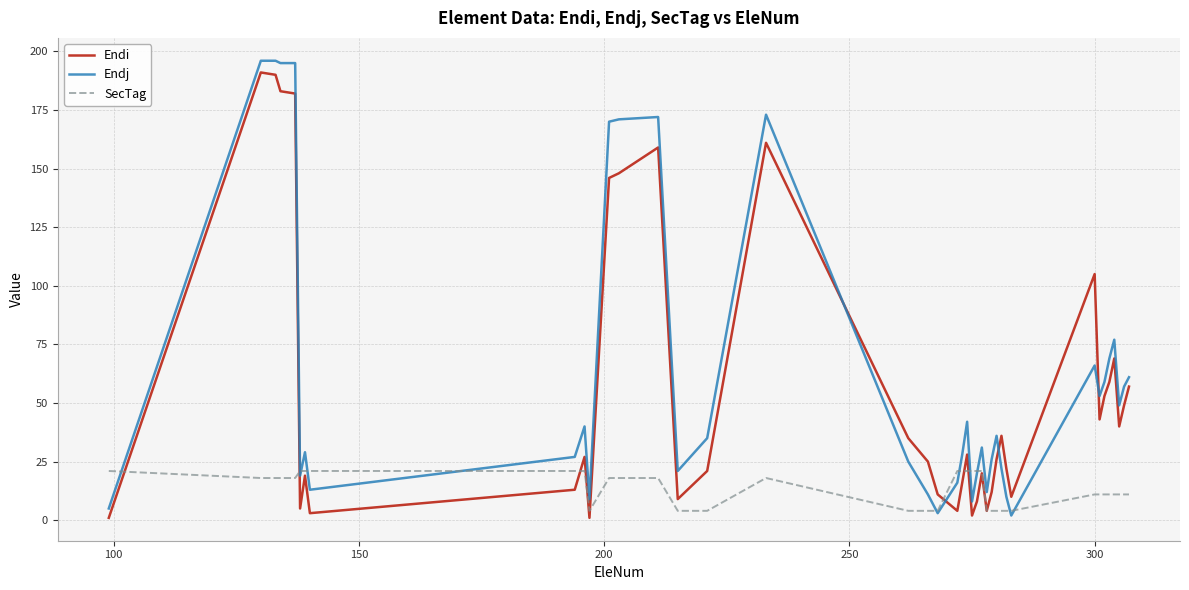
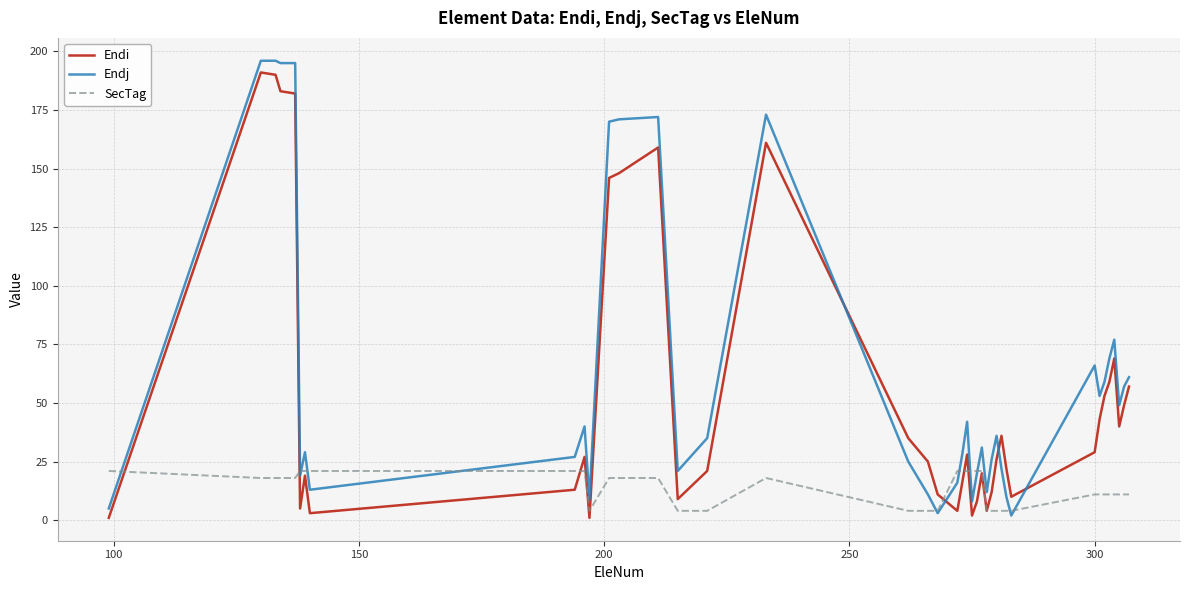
Endi, 300: 105 -> 29
